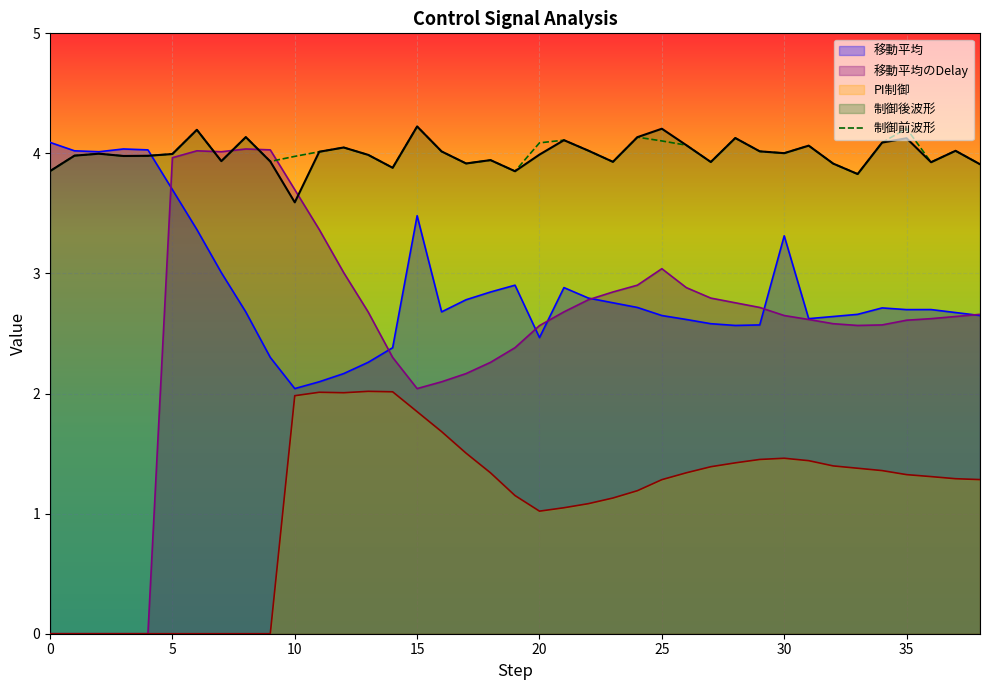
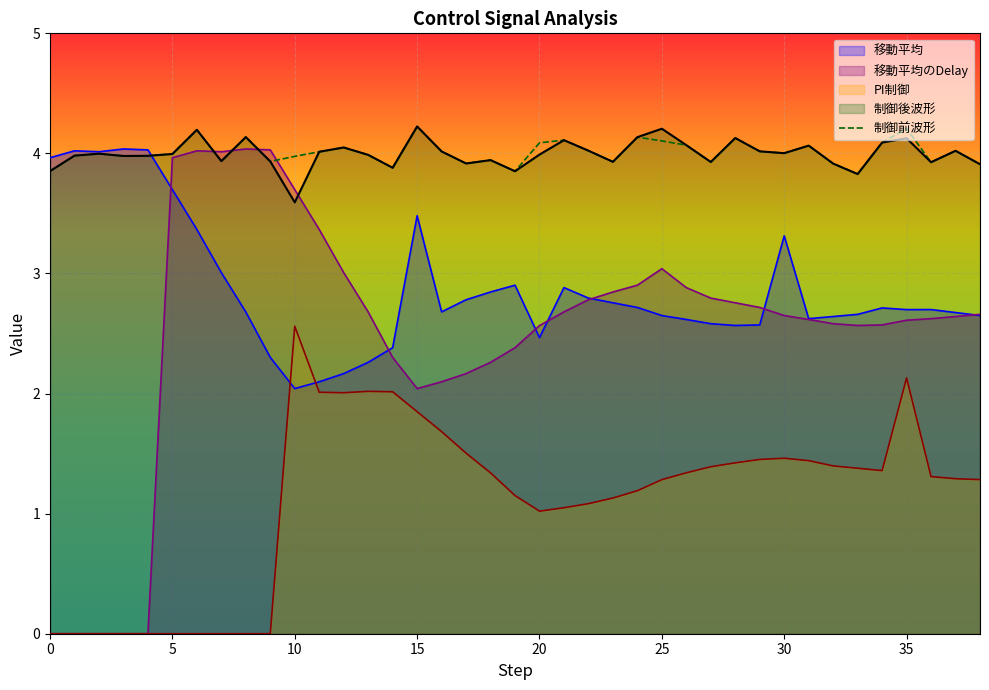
移動平均, 0: 4.09 -> 3.96
PI制御, 10: 1.98 -> 2.56
PI制御, 35: 1.32 -> 2.13
